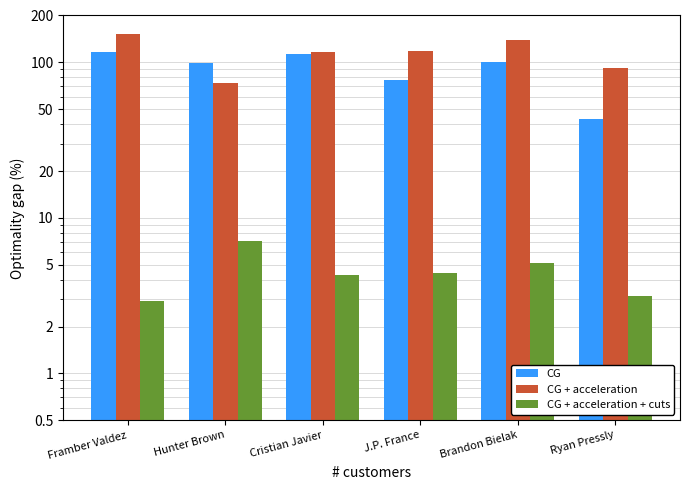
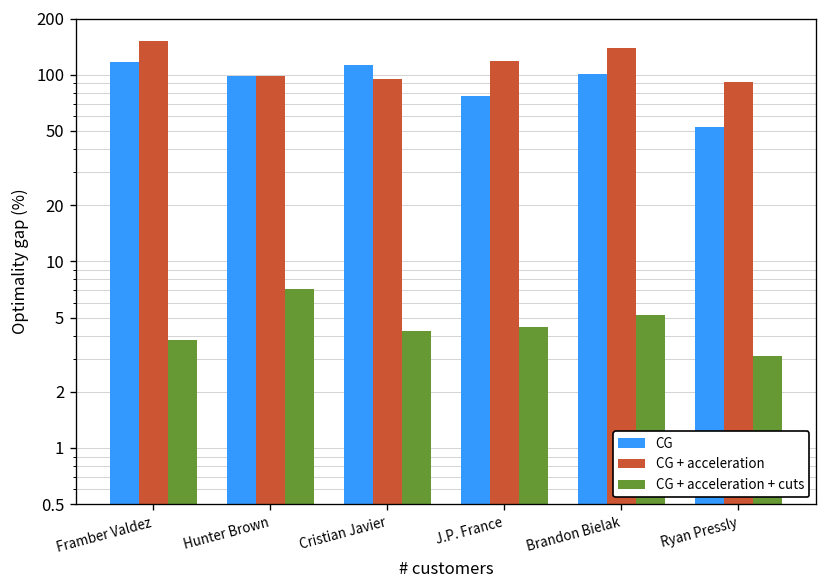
CG + acceleration + cuts, Framber Valdez: 2.9 -> 3.8
CG + acceleration, Hunter Brown: 70 -> 100
CG + acceleration, Cristian Javier: 120 -> 100
CG, Ryan Pressly: 43 -> 53
